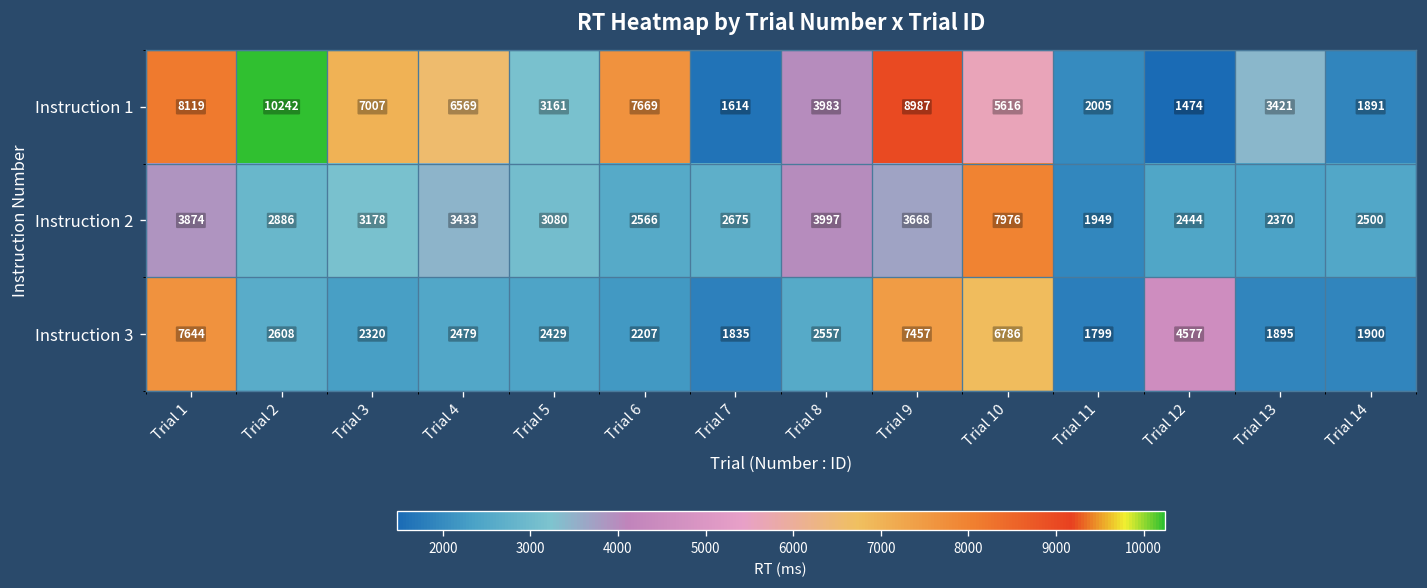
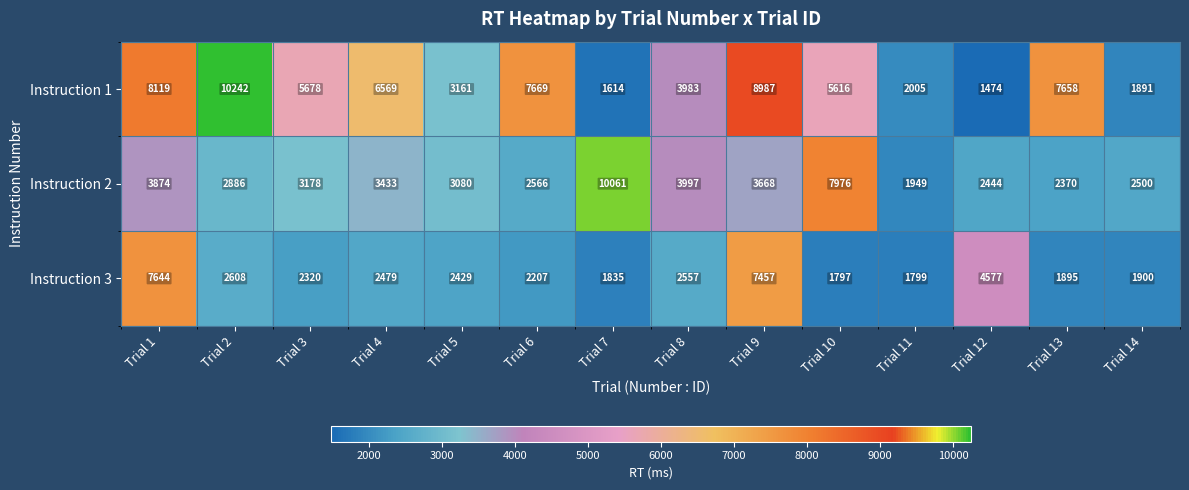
Instruction 1, Trial 3: 7007 -> 5678
Instruction 1, Trial 13: 3421 -> 7658
Instruction 2, Trial 7: 2675 -> 10061
Instruction 3, Trial 10: 6786 -> 1797
